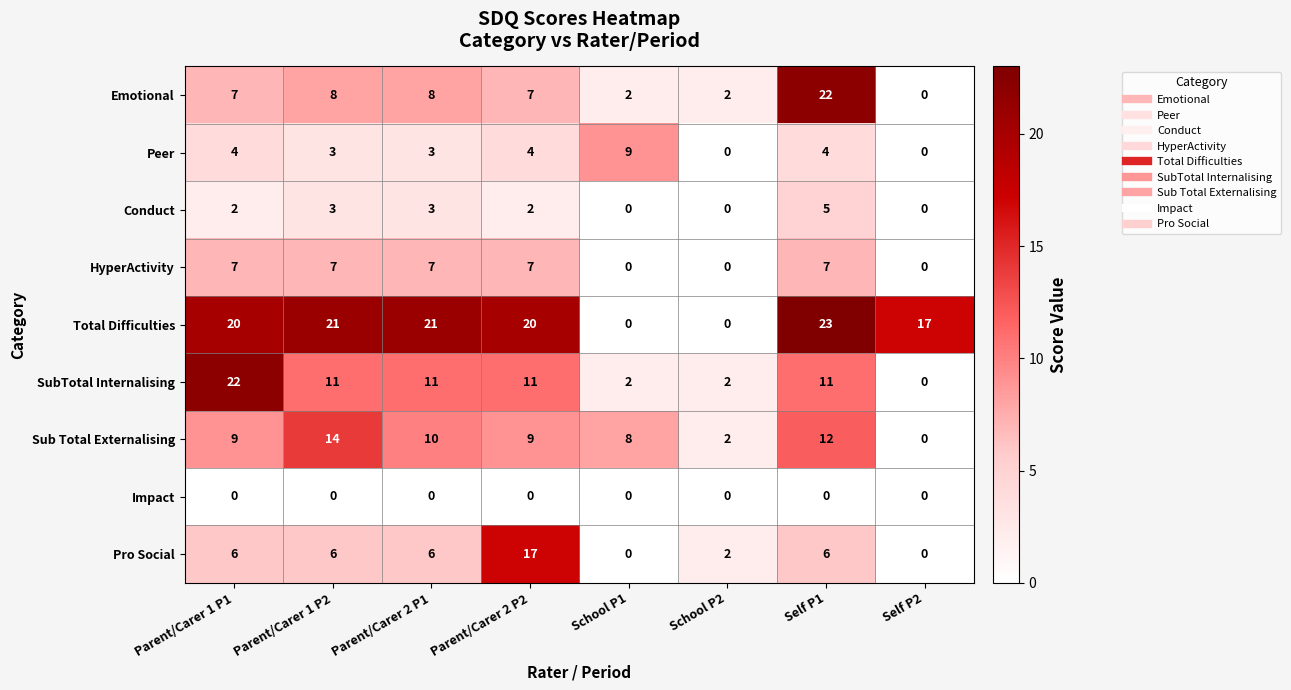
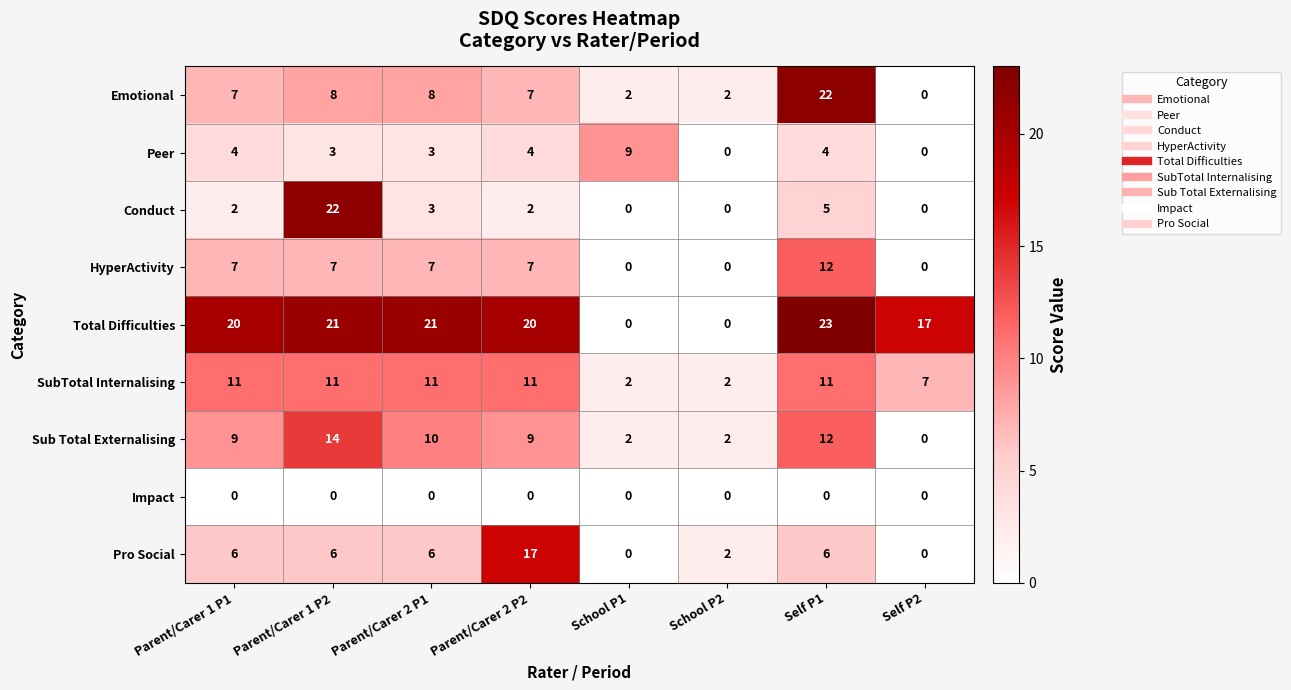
Conduct, Parent/Carer 1 P2: 3 -> 22
HyperActivity, Self P1: 7 -> 12
SubTotal Internalising, Parent/Carer 1 P1: 22 -> 11
SubTotal Internalising, Self P2: 0 -> 7
Sub Total Externalising, School P1: 8 -> 2
